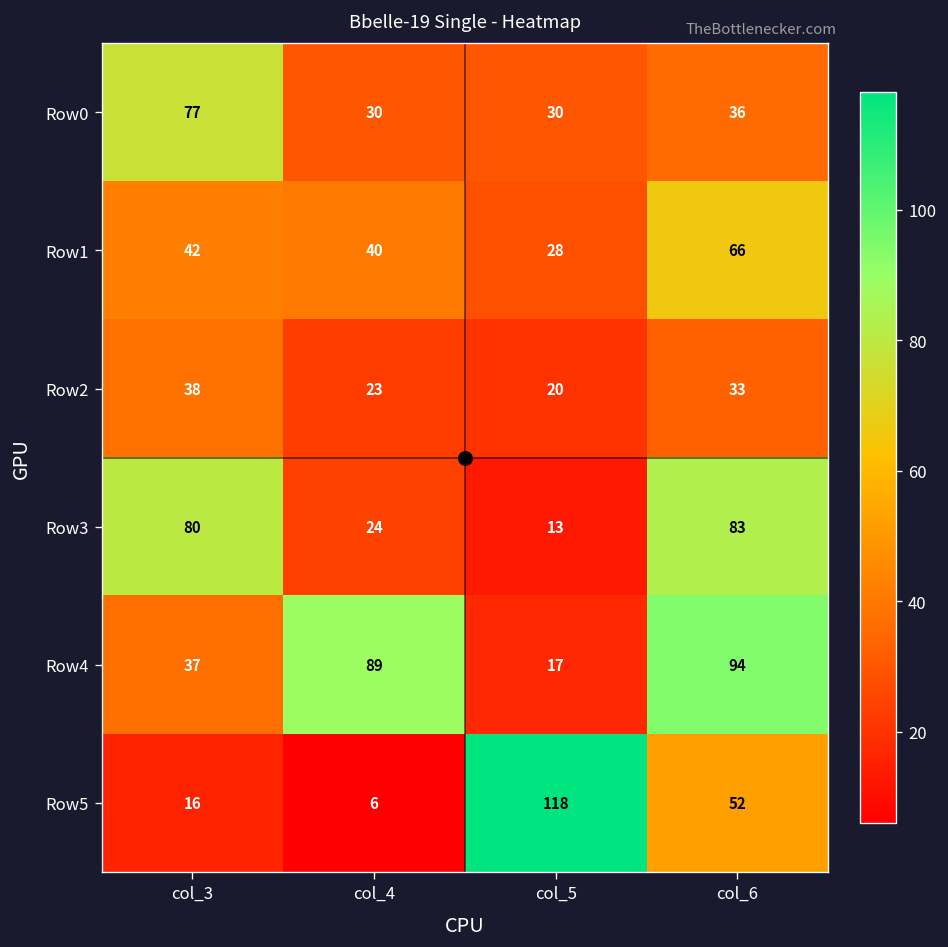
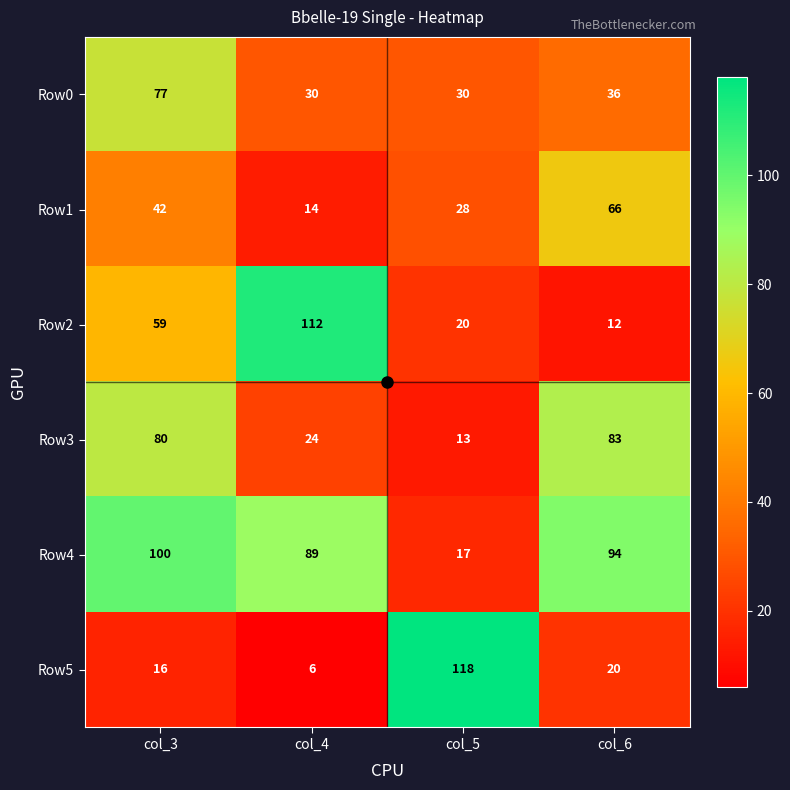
Row1, col_4: 40 -> 14
Row2, col_3: 38 -> 59
Row2, col_4: 23 -> 112
Row2, col_6: 33 -> 12
Row4, col_3: 37 -> 100
Row5, col_6: 52 -> 20
